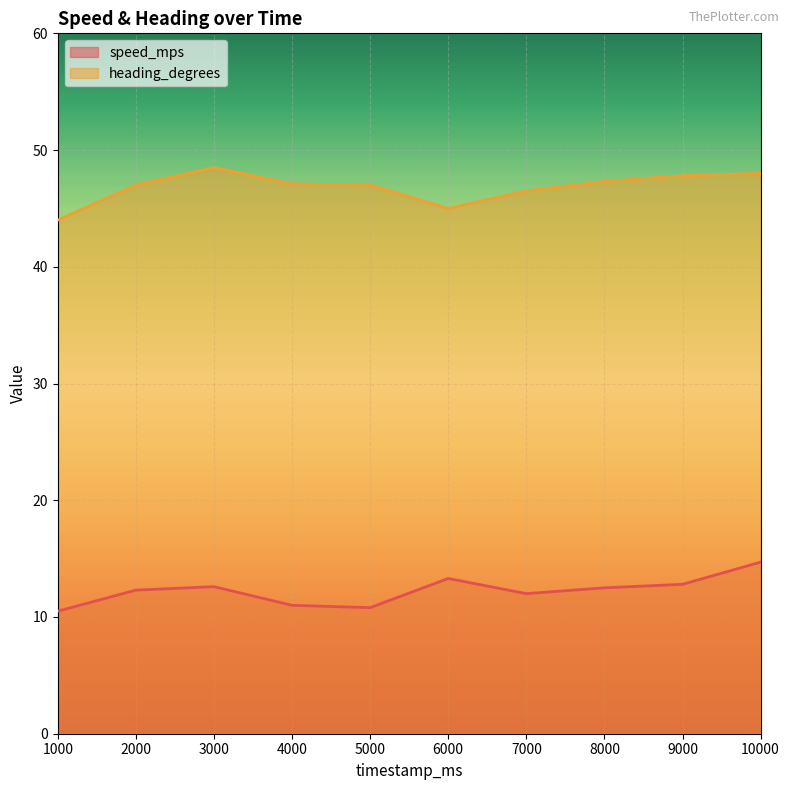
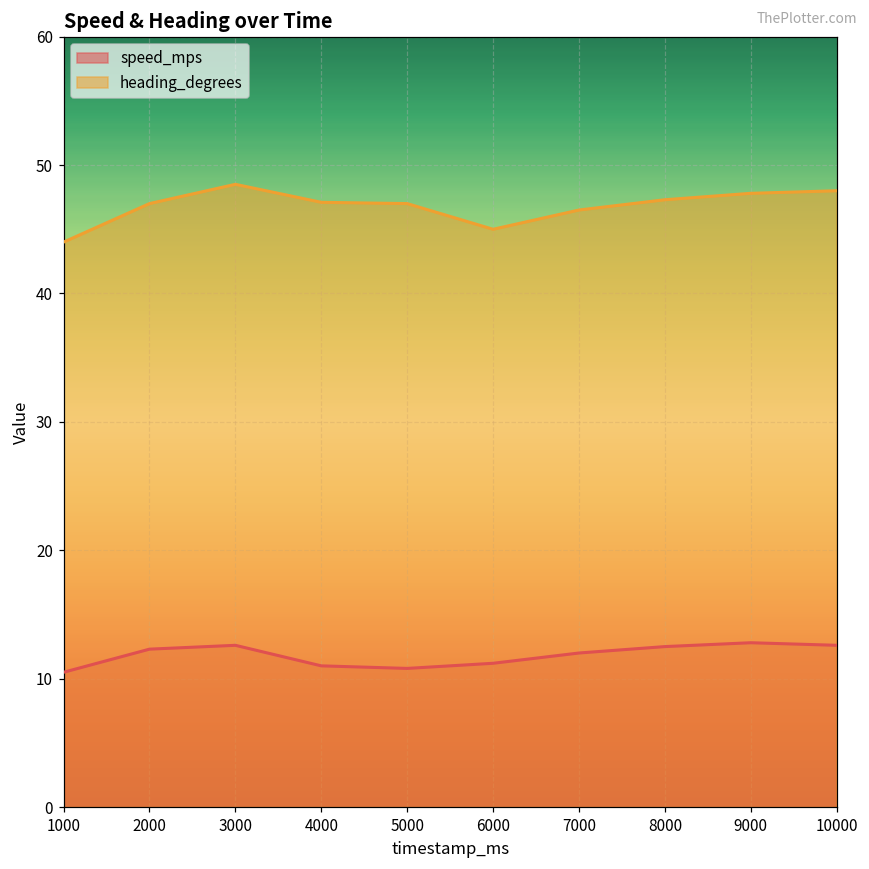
speed_mps, 6000: 13.3 -> 11.2
speed_mps, 10000: 14.7 -> 12.6
